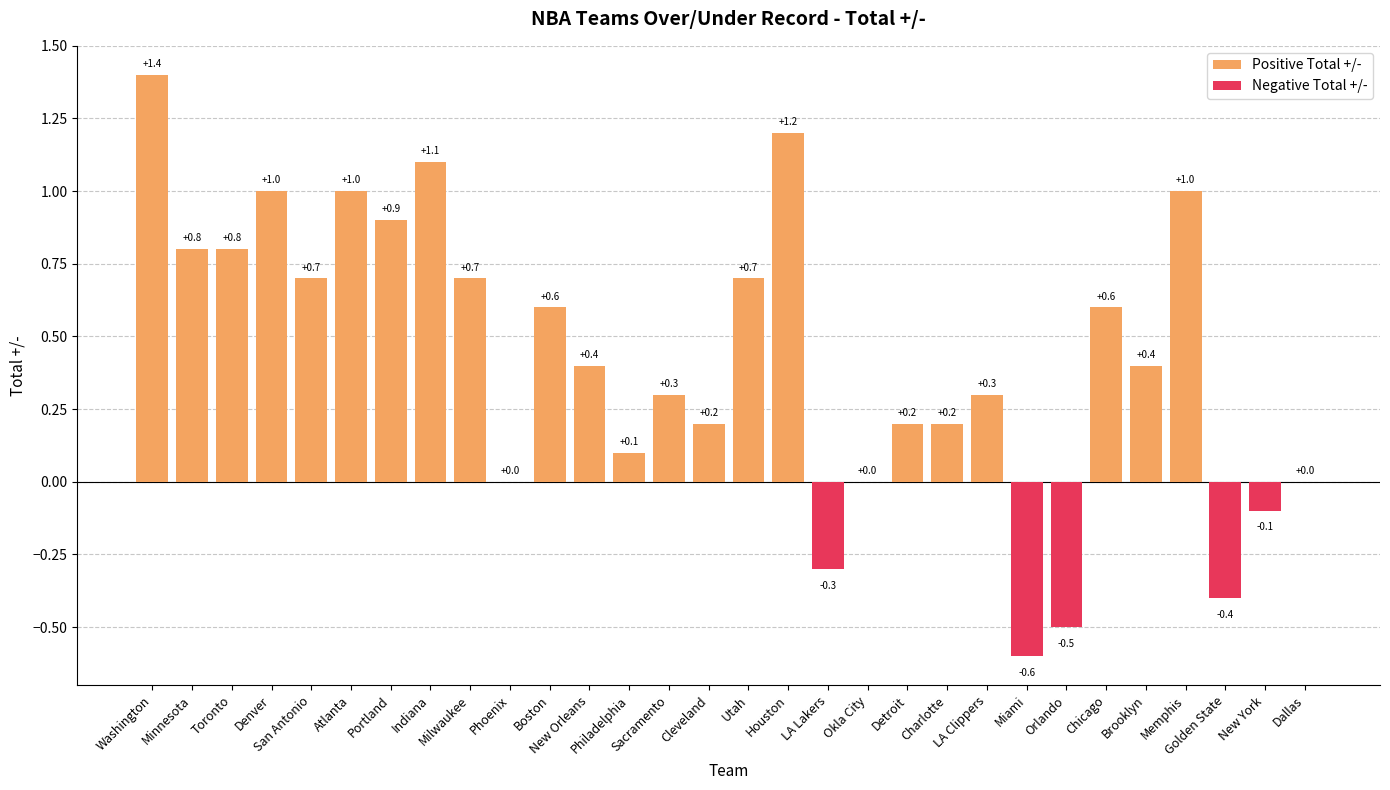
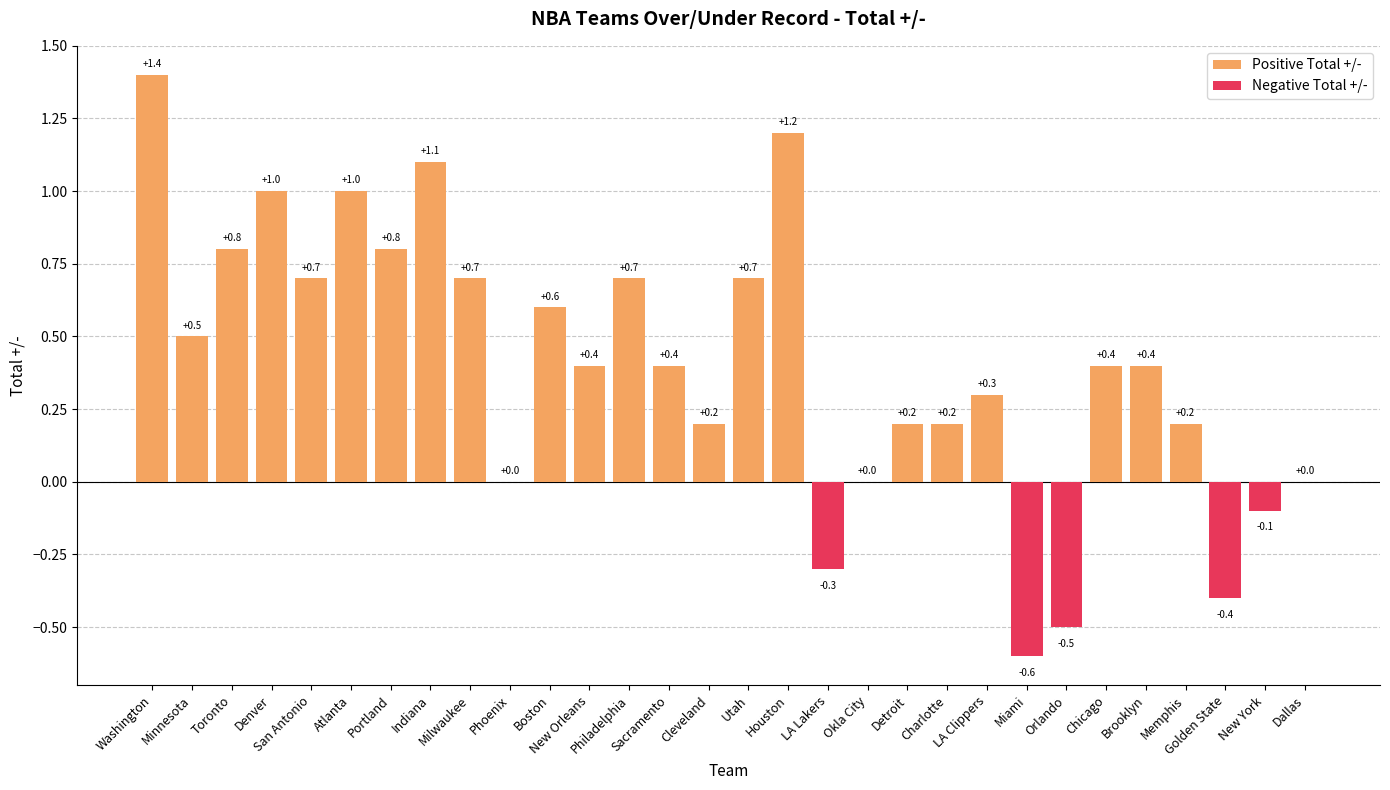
Positive Total +/-, Minnesota: +0.8 -> +0.5
Positive Total +/-, Portland: +0.9 -> +0.8
Positive Total +/-, Philadelphia: +0.1 -> +0.7
Positive Total +/-, Sacramento: +0.3 -> +0.4
Positive Total +/-, Chicago: +0.6 -> +0.4
Positive Total +/-, Memphis: +1.0 -> +0.2
